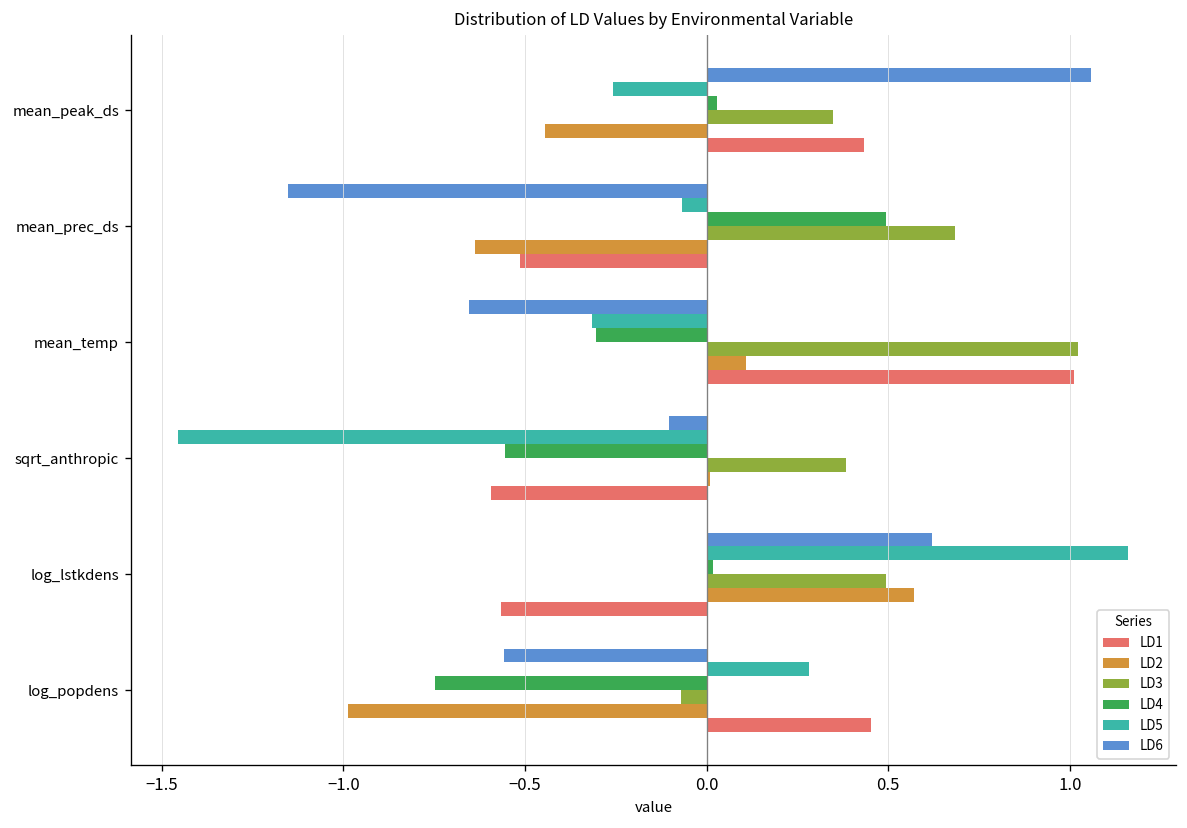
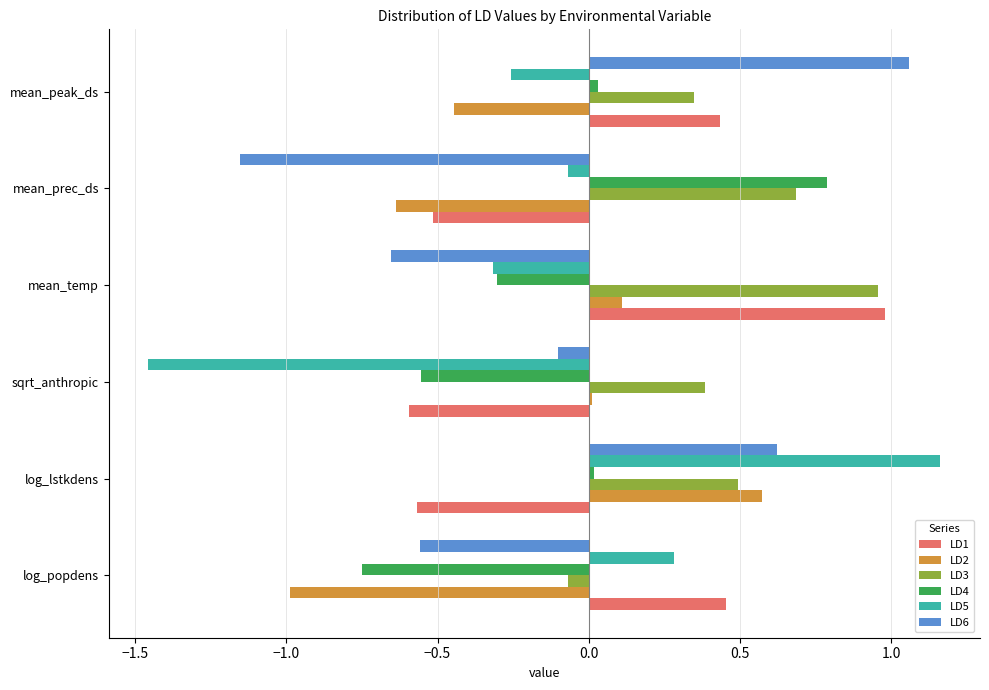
LD4, mean_prec_ds: 0.49 -> 0.79
LD3, mean_temp: 1.02 -> 0.95
LD1, mean_temp: 1.01 -> 0.98
